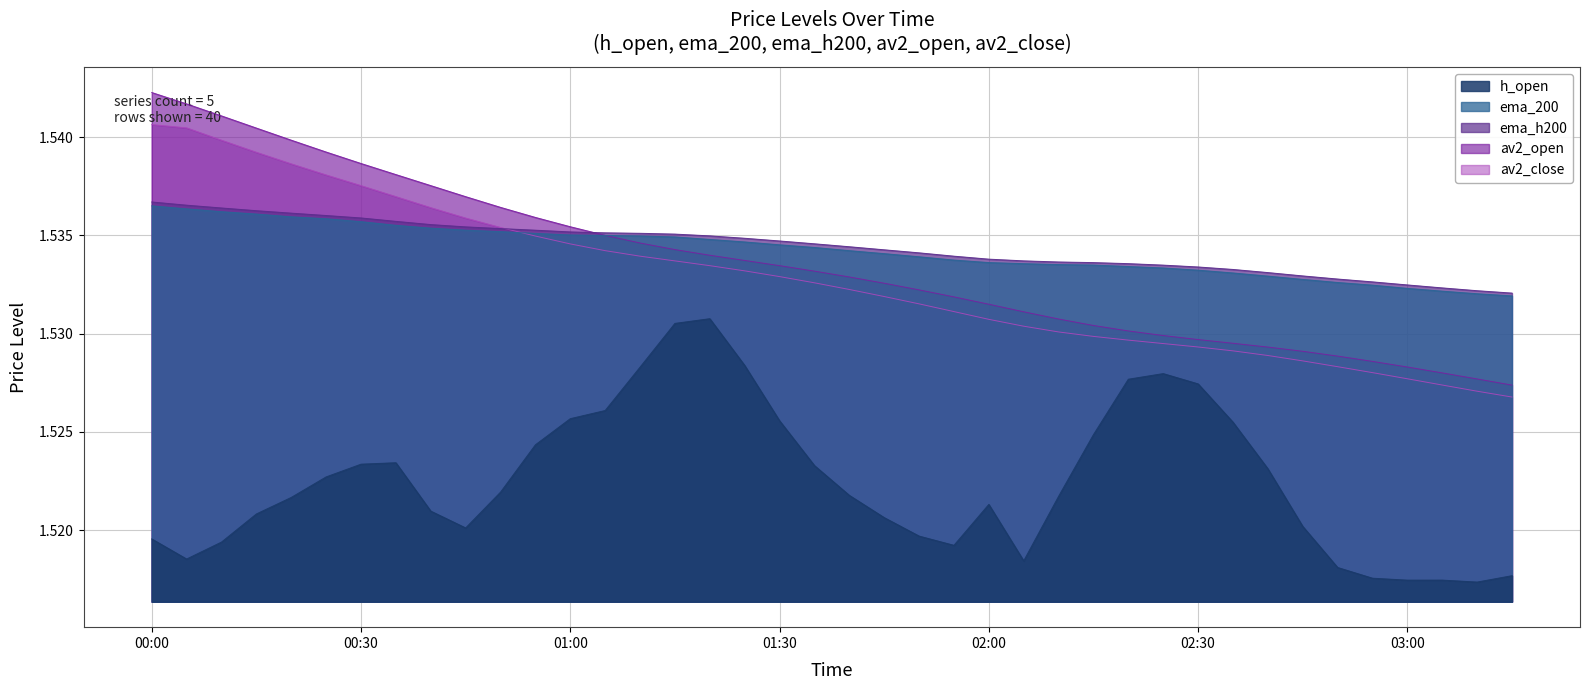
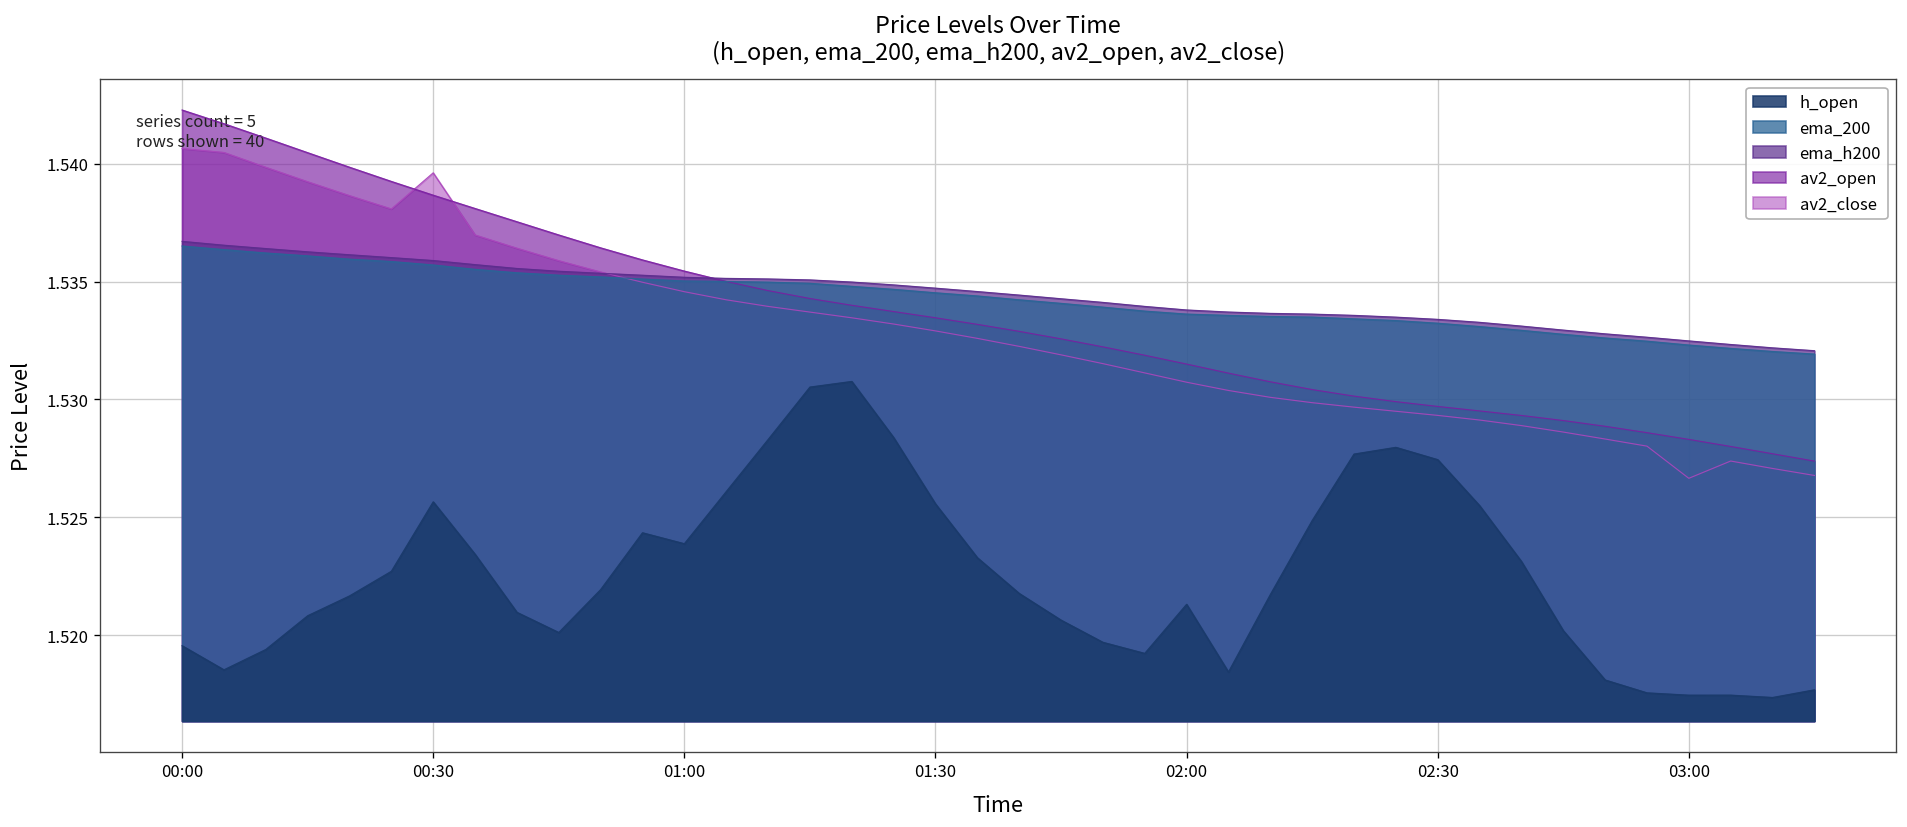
h_open, 00:30: 1.5234 -> 1.5257
av2_close, 00:30: 1.5375 -> 1.5396
h_open, 01:00: 1.5257 -> 1.5239
av2_close, 03:00: 1.5277 -> 1.5266
